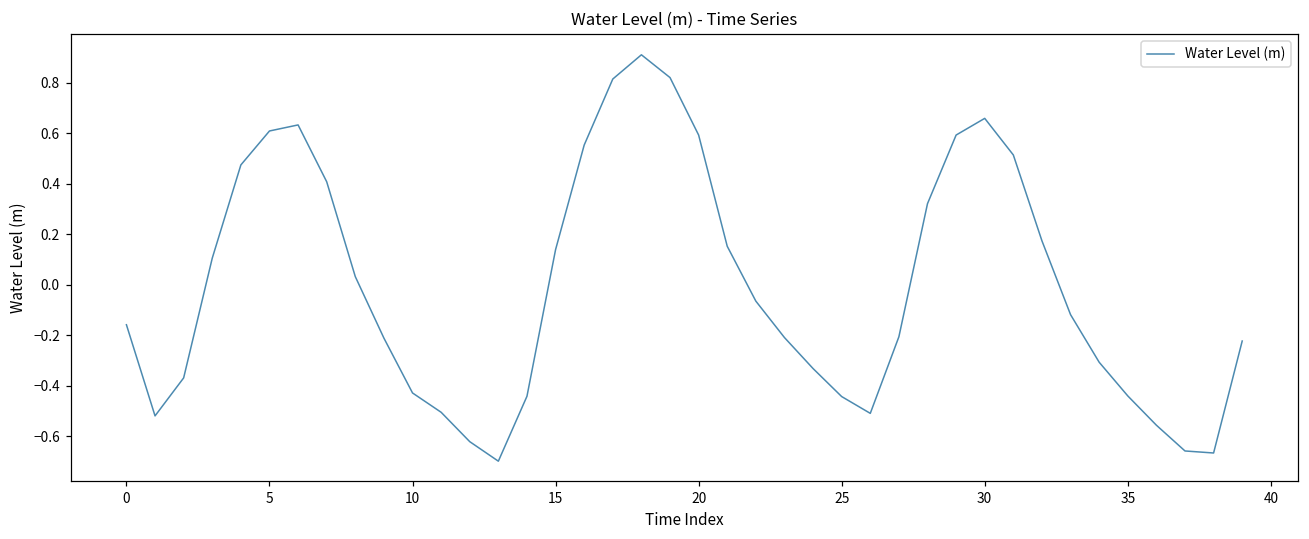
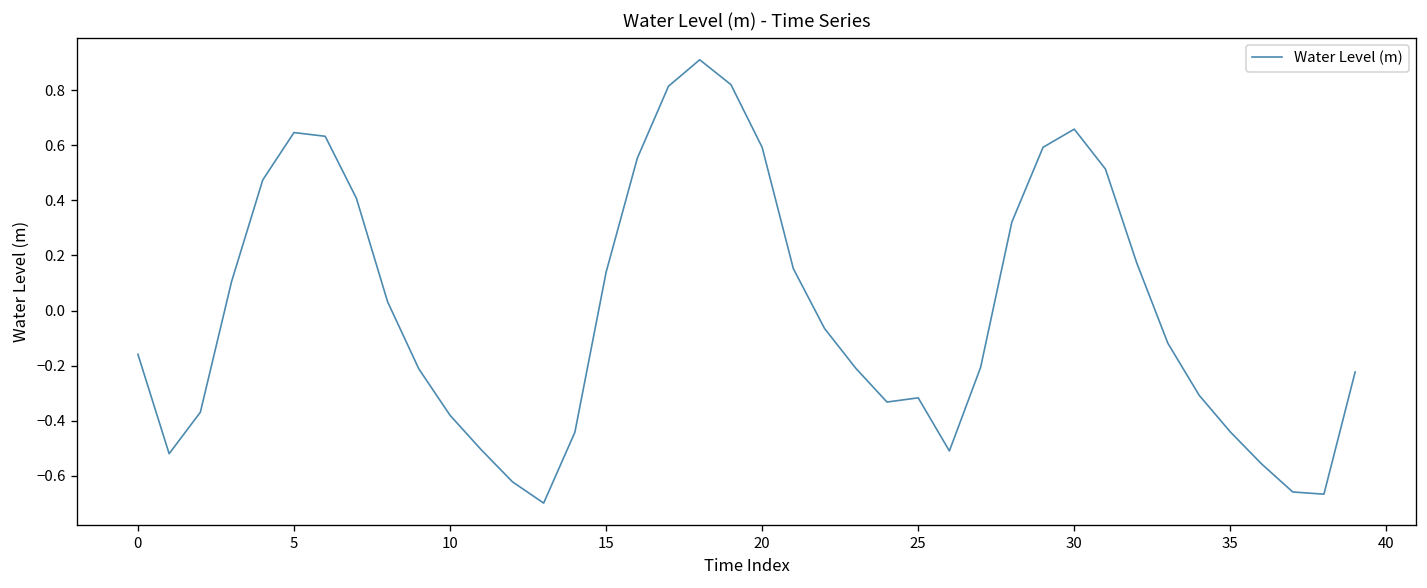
5: 0.61 -> 0.65
10: -0.43 -> -0.38
25: -0.44 -> -0.32
